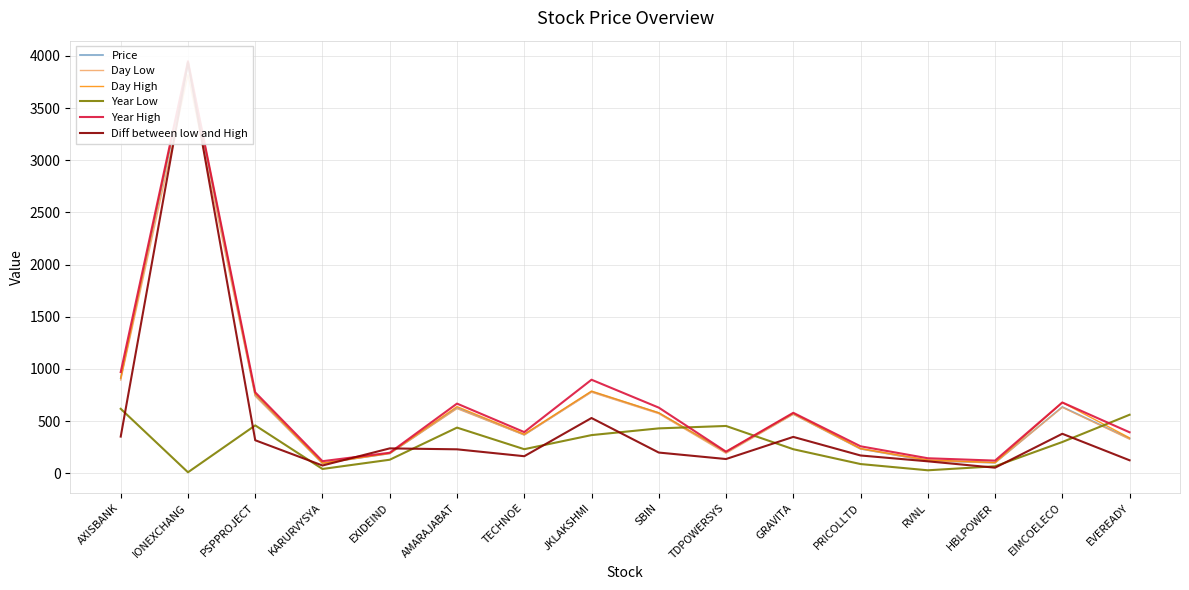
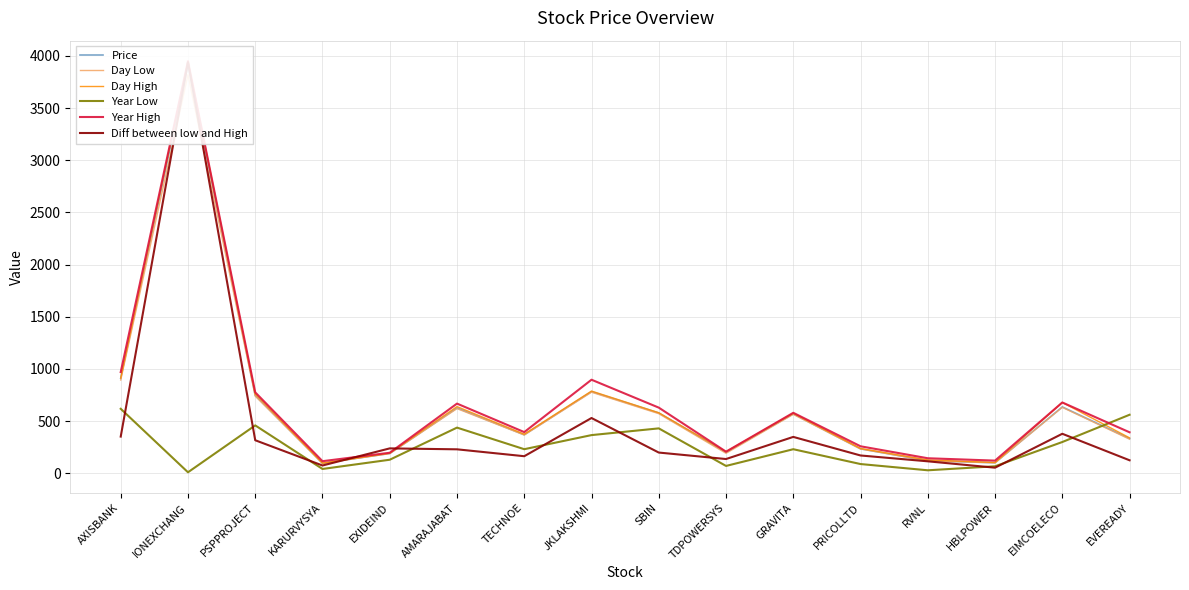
Year Low, TDPOWERSYS: 450 -> 70
